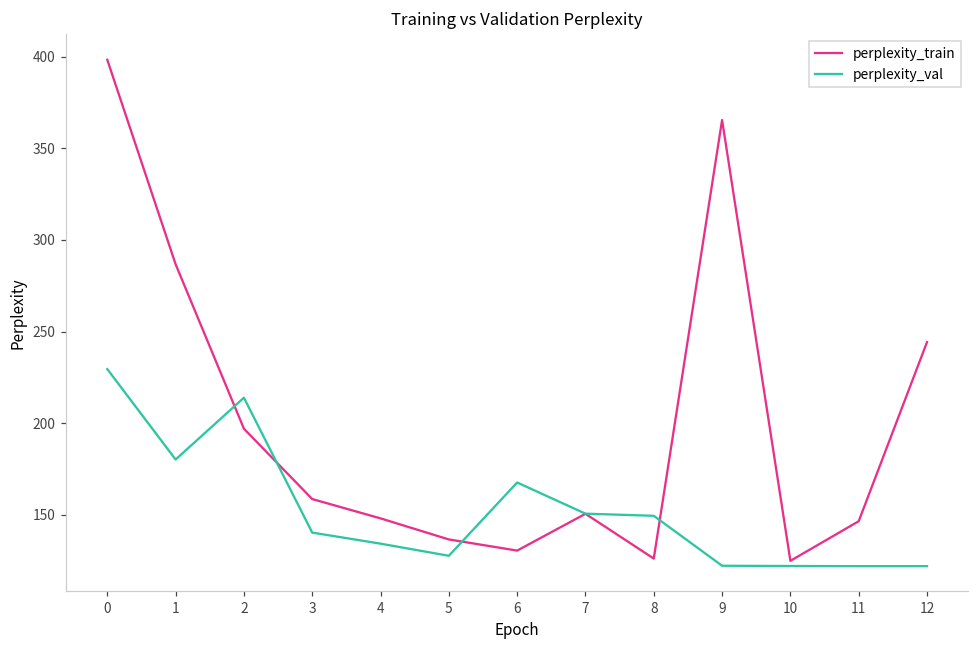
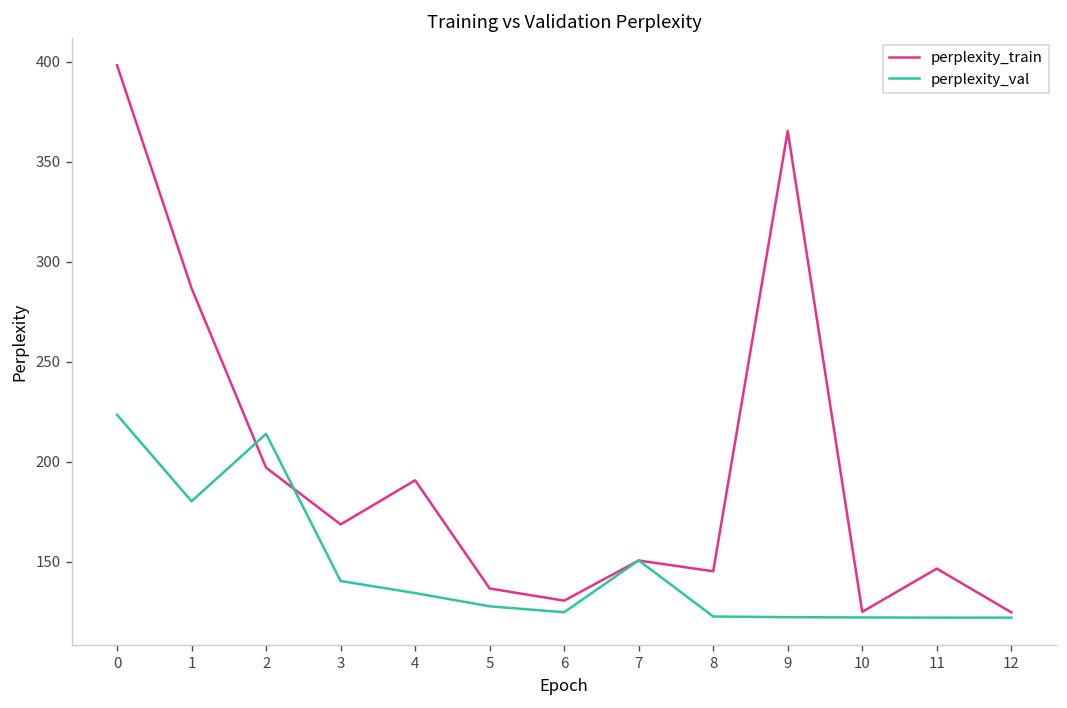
perplexity_val, 0: 229 -> 223
perplexity_train, 3: 159 -> 169
perplexity_train, 4: 148 -> 191
perplexity_val, 6: 168 -> 125
perplexity_train, 8: 126 -> 145
perplexity_val, 8: 149 -> 122
perplexity_train, 12: 244 -> 125
